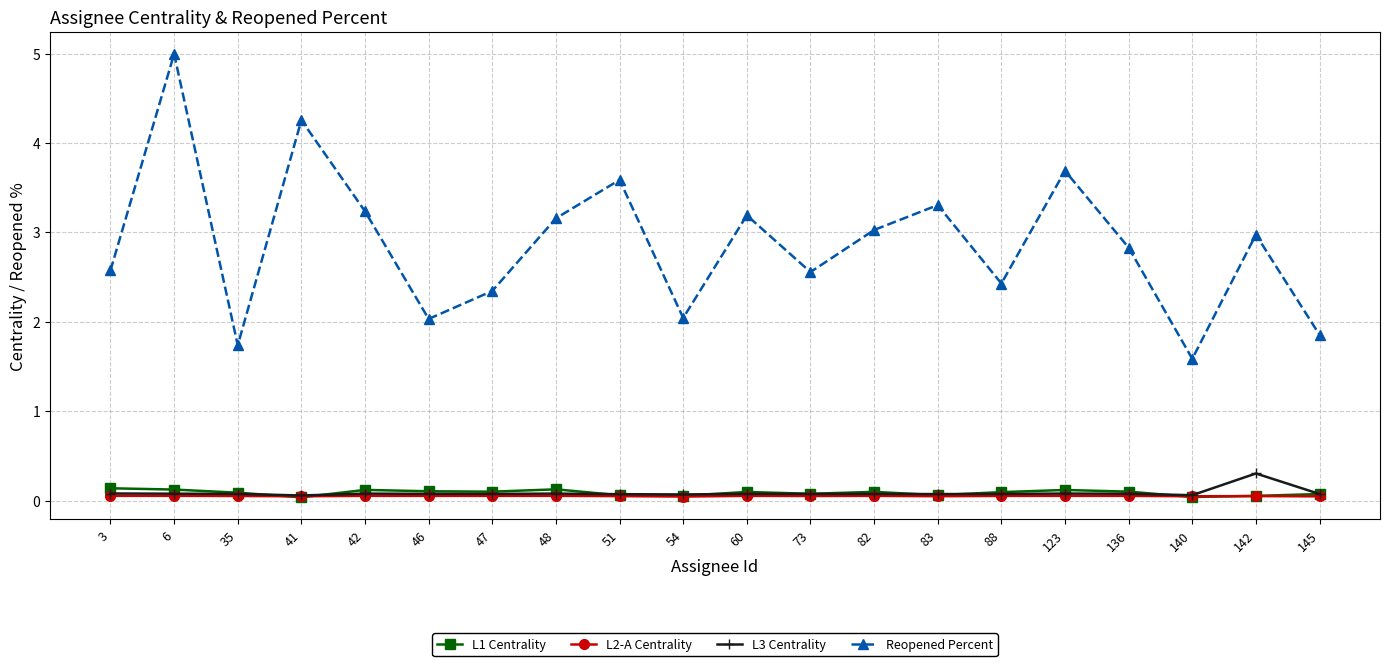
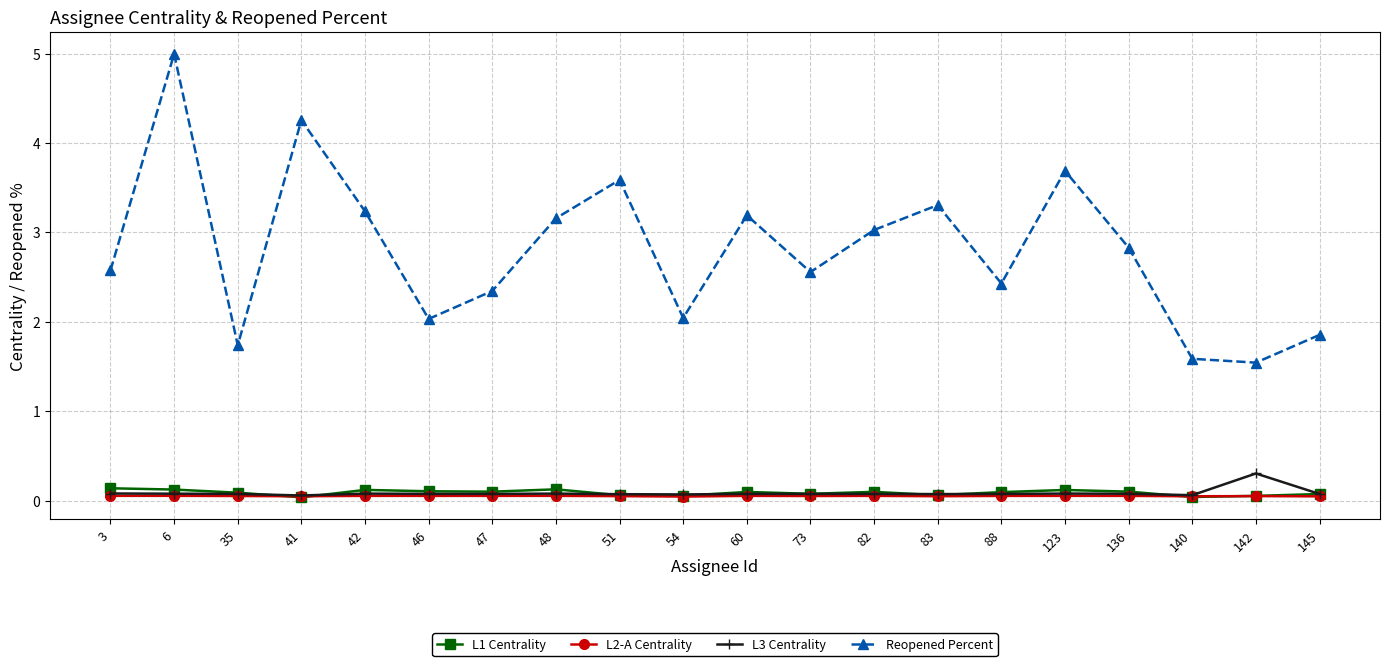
Reopened Percent, 142: 3.0 -> 1.5
